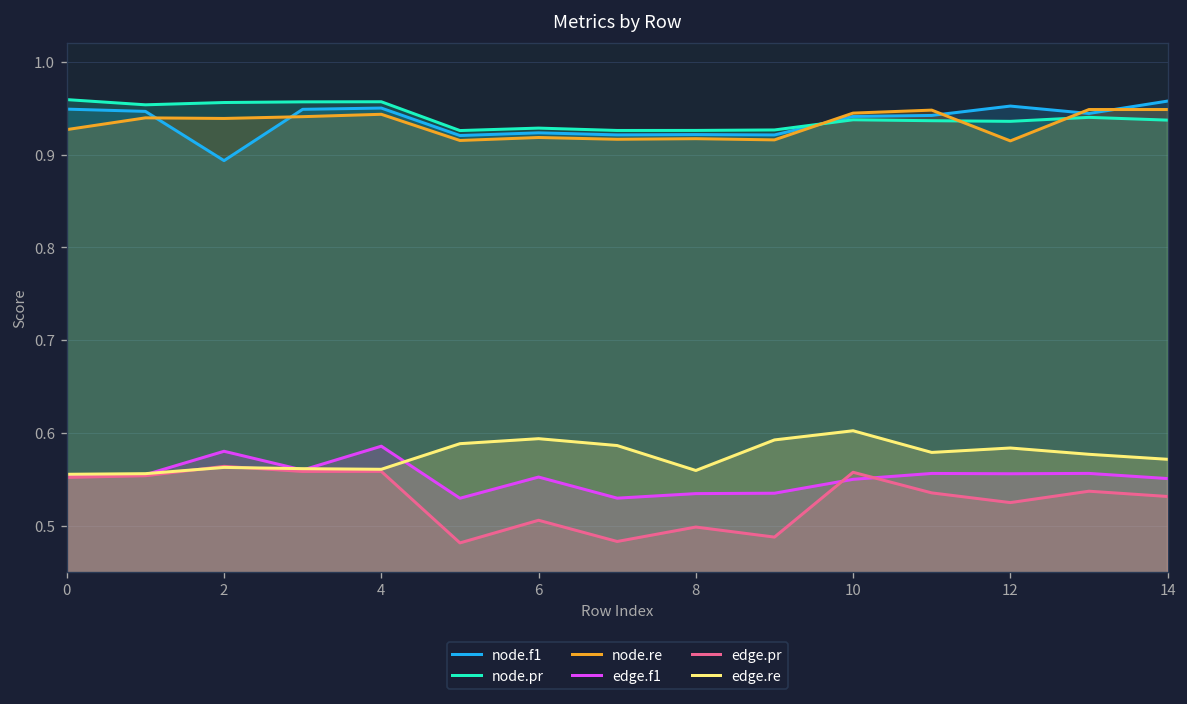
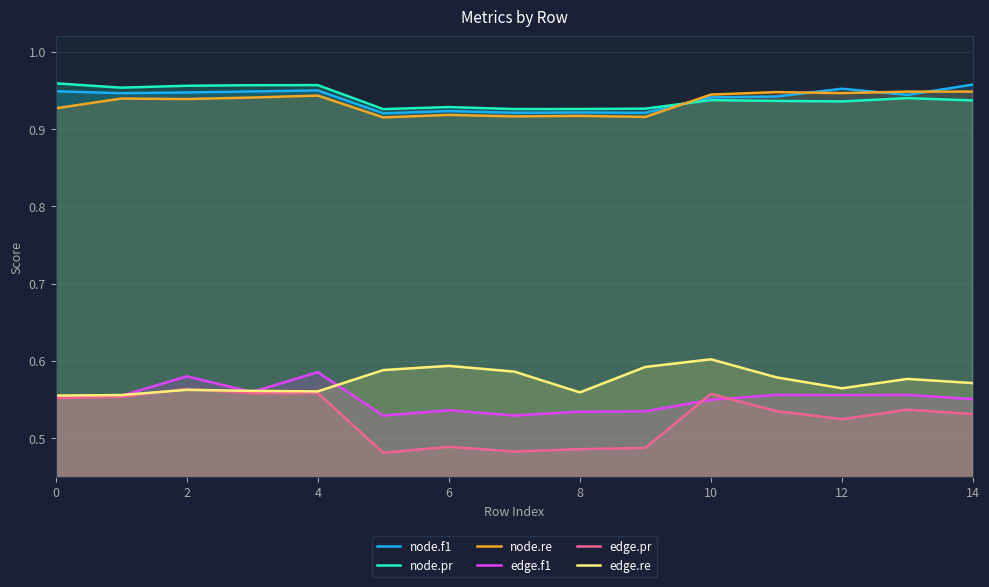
node.f1, 2: 0.89 -> 0.95
edge.f1, 6: 0.55 -> 0.54
edge.pr, 6: 0.51 -> 0.49
edge.pr, 8: 0.50 -> 0.49
node.re, 12: 0.91 -> 0.95
edge.re, 12: 0.58 -> 0.56
